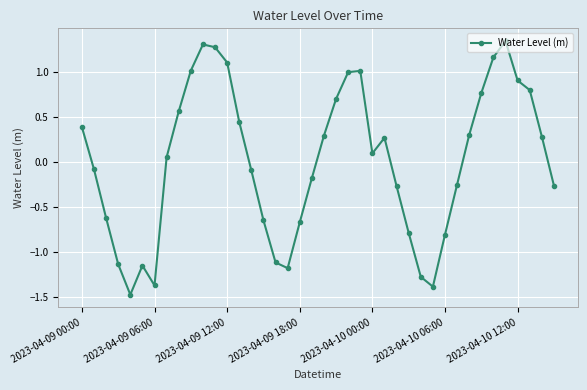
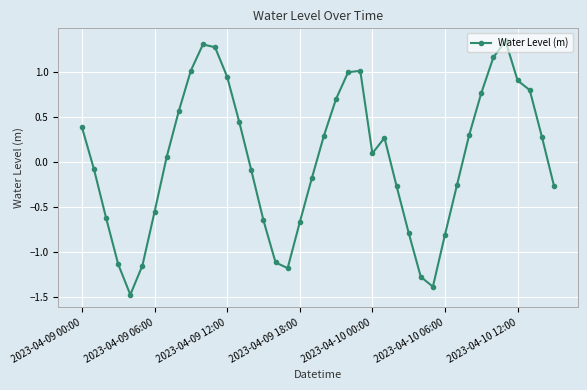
2023-04-09 06:00: -1.4 -> -0.6
2023-04-09 12:00: 1.1 -> 0.9
